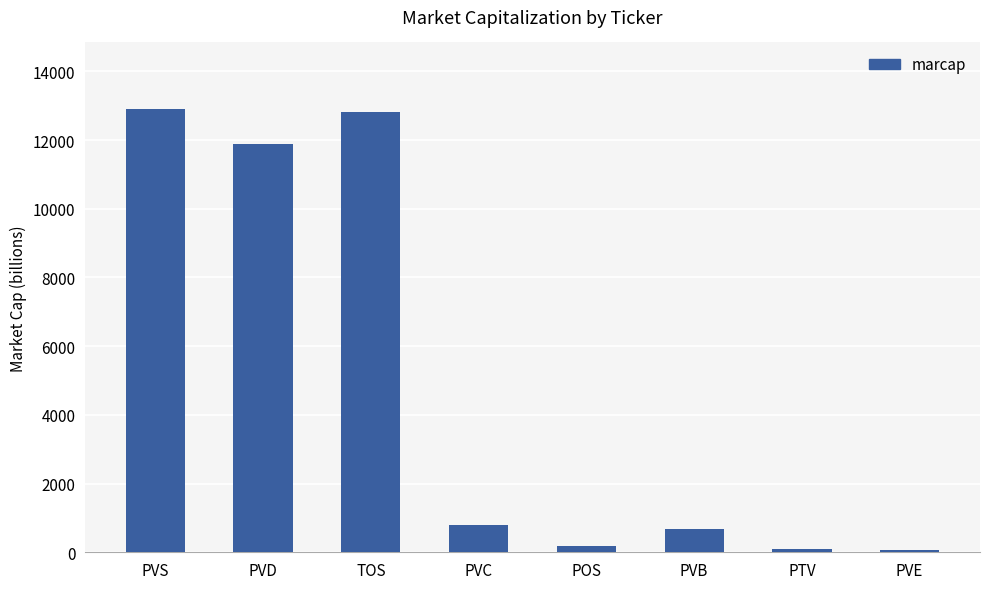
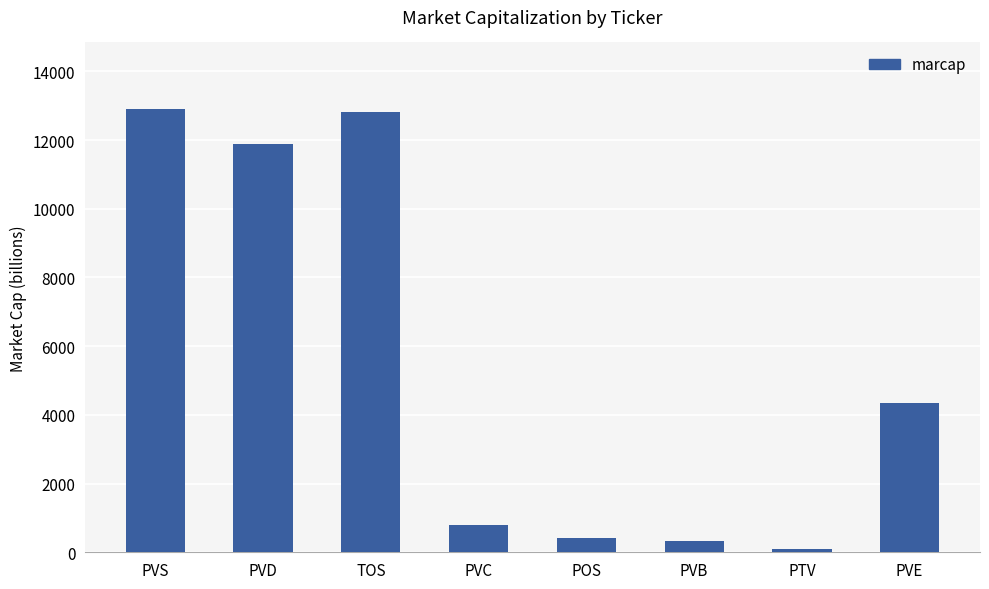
POS: 200 -> 400
PVB: 700 -> 300
PVE: 100 -> 4300
